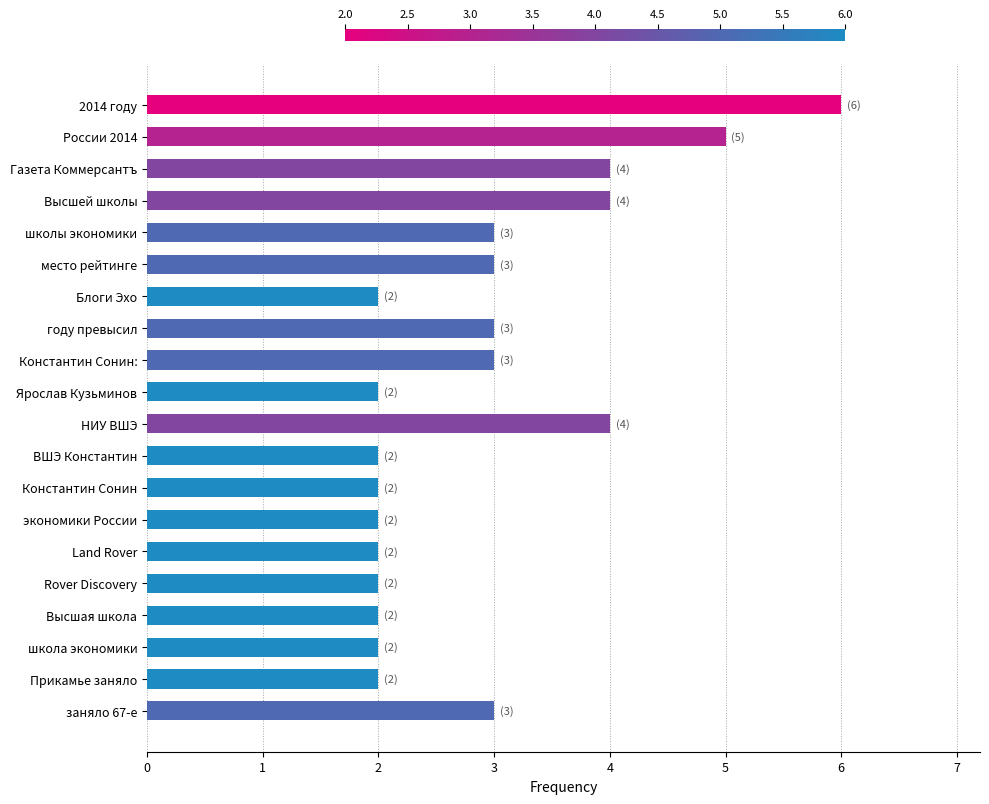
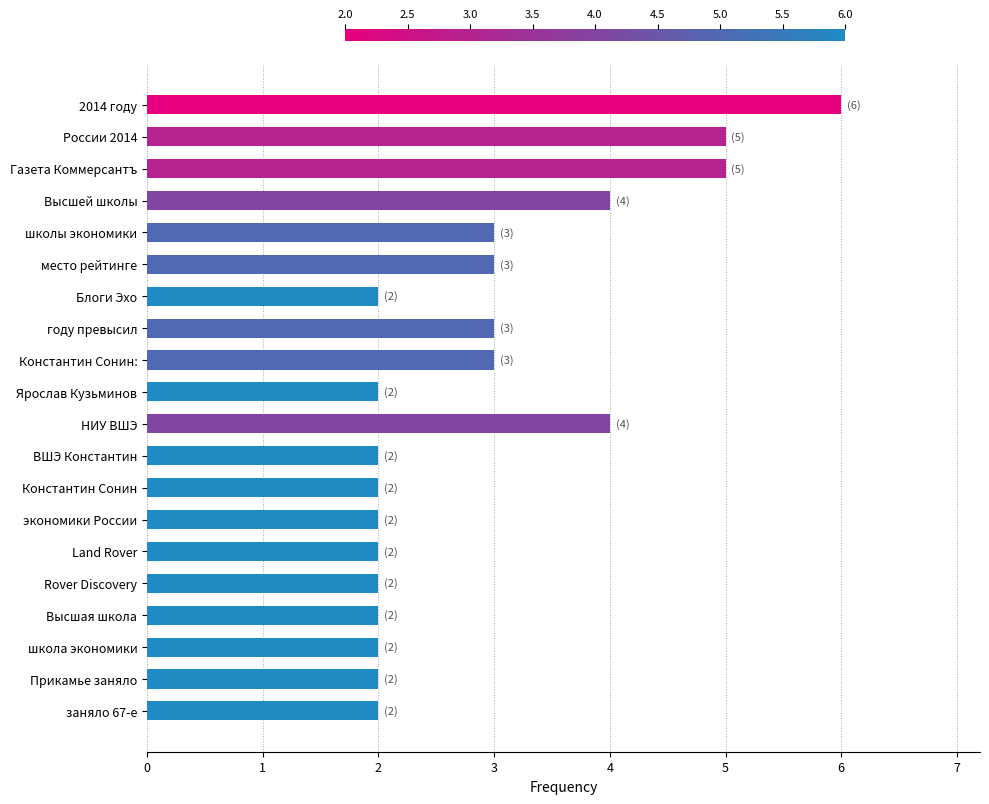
Газета Коммерсантъ: (4) -> (5)
заняло 67-е: (3) -> (2)
